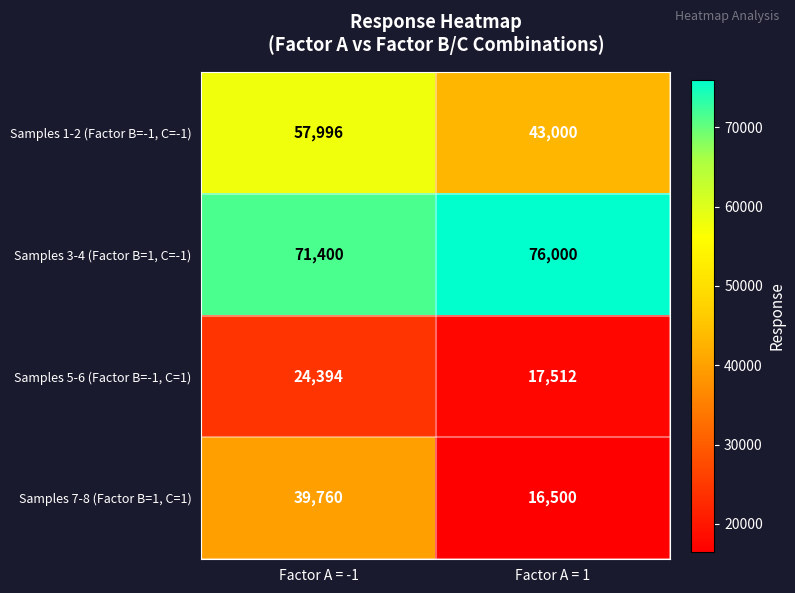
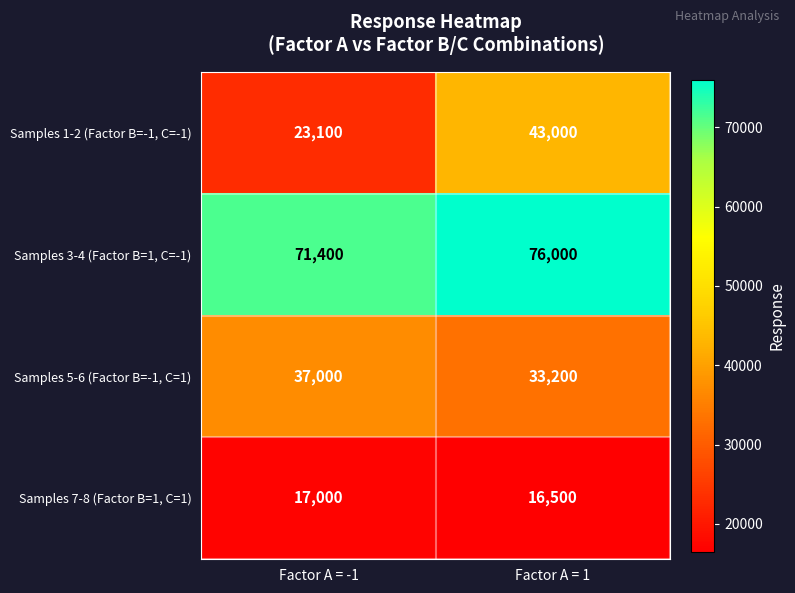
Samples 1-2 (Factor B=-1, C=-1), Factor A = -1: 57,996 -> 23,100
Samples 5-6 (Factor B=-1, C=1), Factor A = -1: 24,394 -> 37,000
Samples 5-6 (Factor B=-1, C=1), Factor A = 1: 17,512 -> 33,200
Samples 7-8 (Factor B=1, C=1), Factor A = -1: 39,760 -> 17,000
